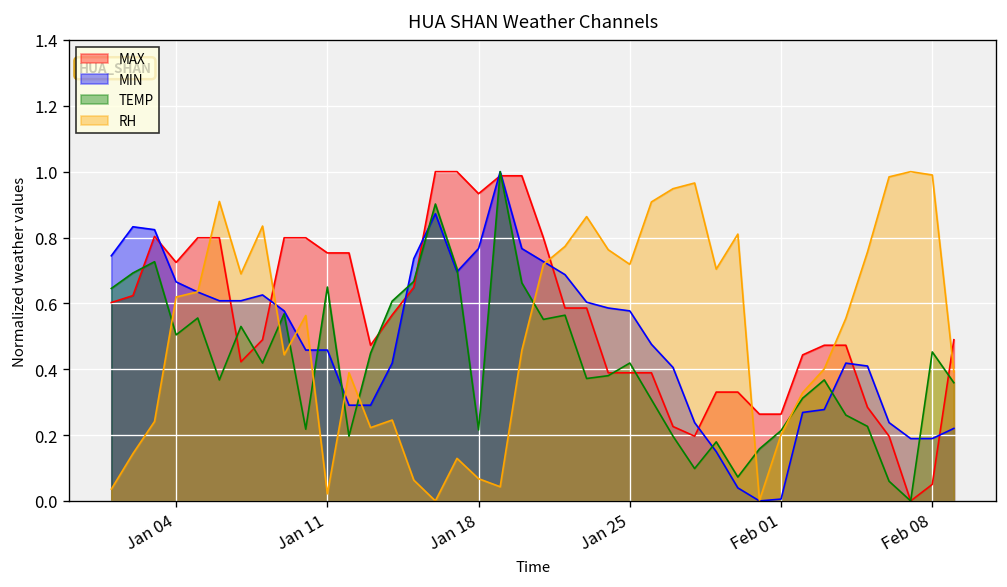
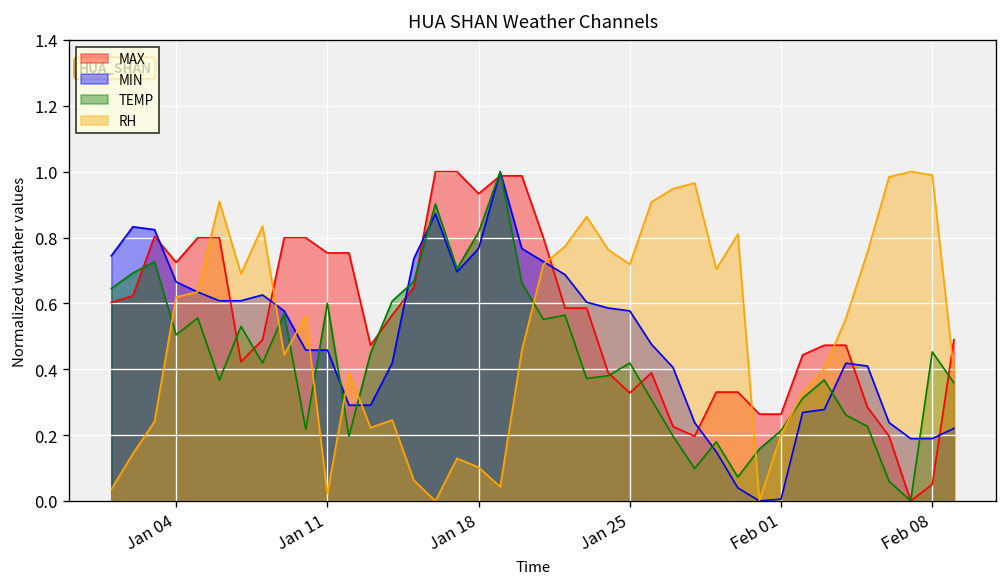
TEMP, Jan 11: 0.65 -> 0.60
TEMP, Jan 18: 0.22 -> 0.82
RH, Jan 18: 0.07 -> 0.10
MAX, Jan 25: 0.39 -> 0.33
